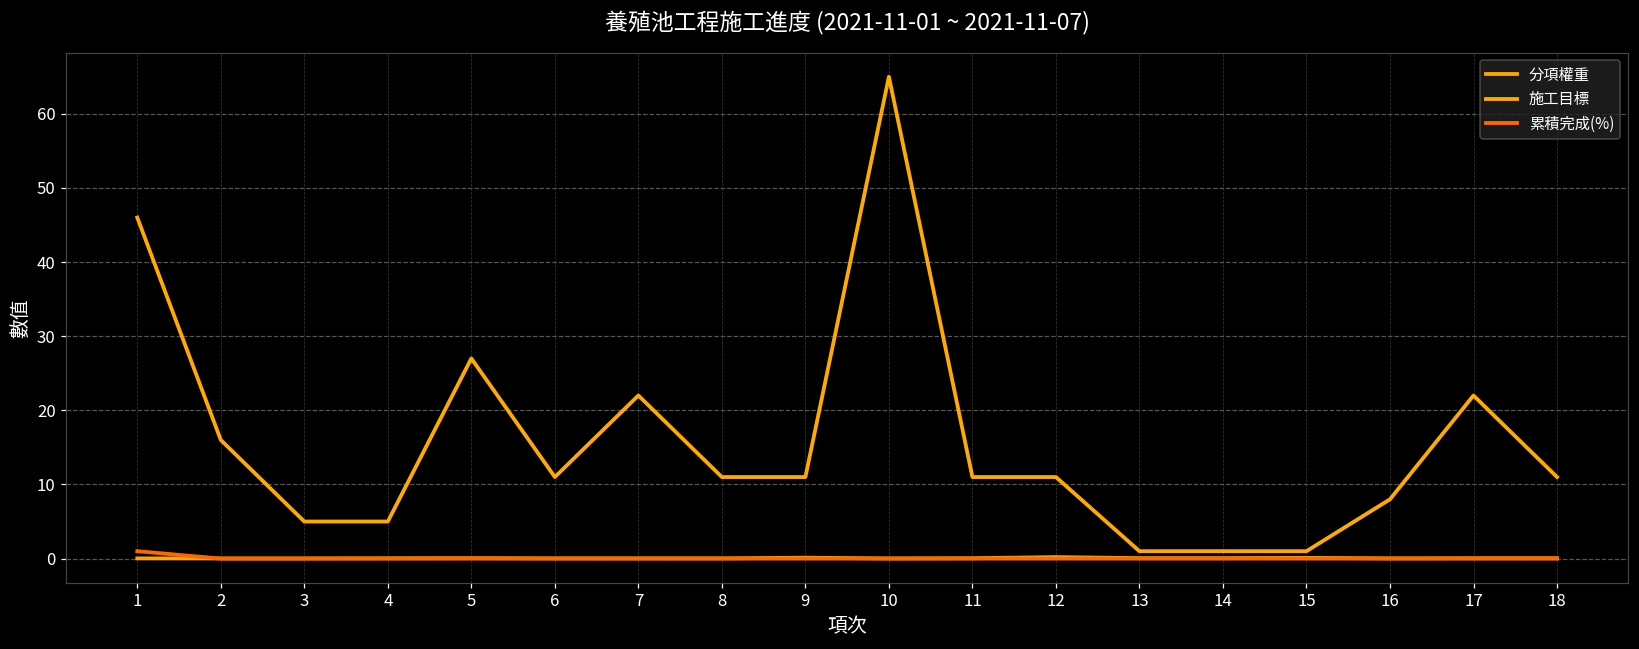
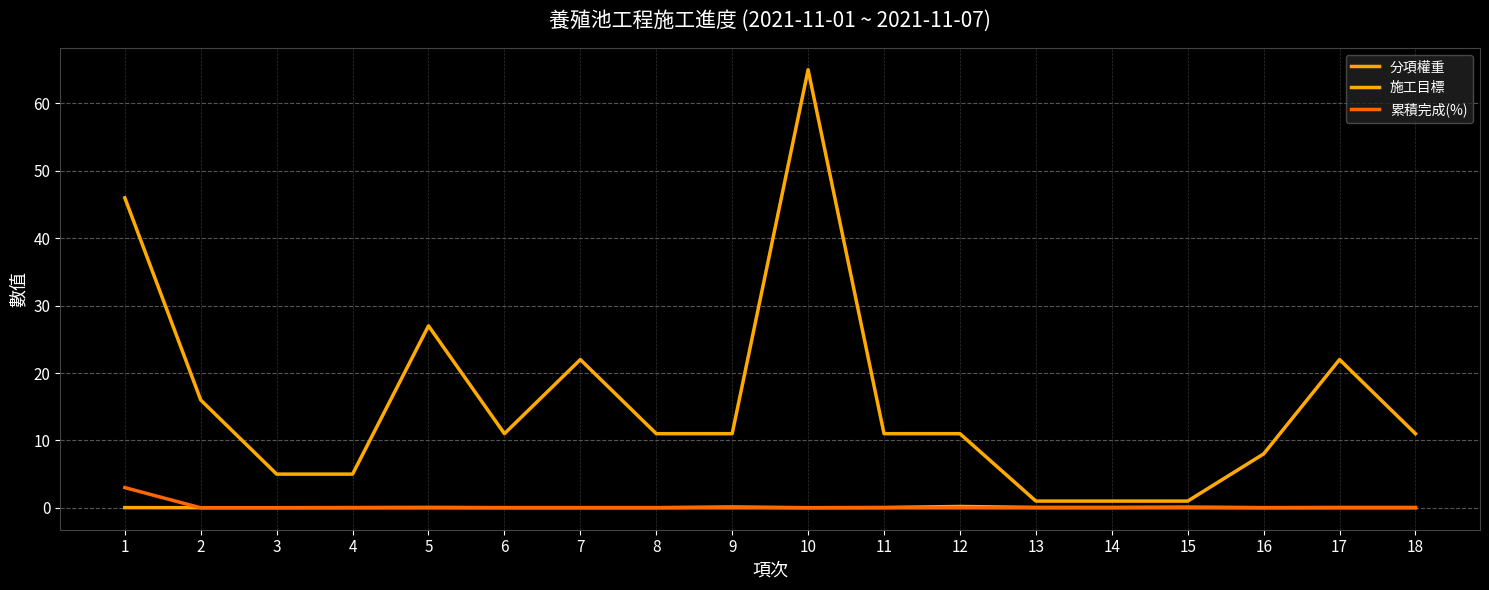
累積完成(%), 1: 1 -> 3
